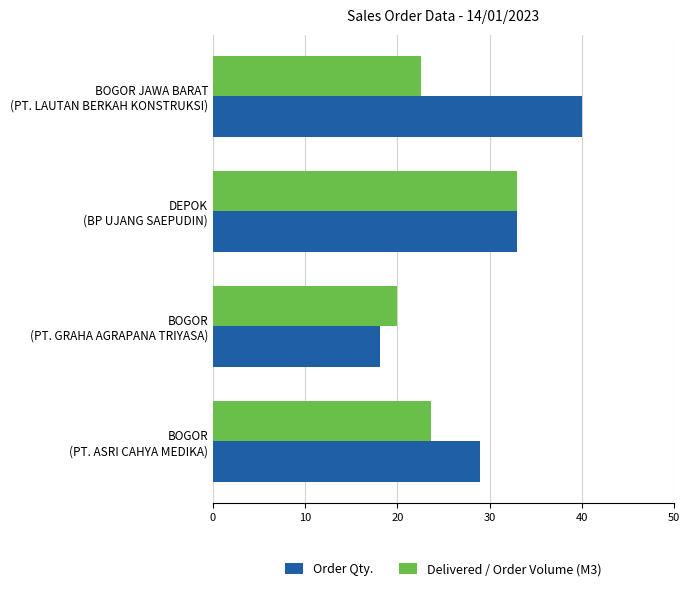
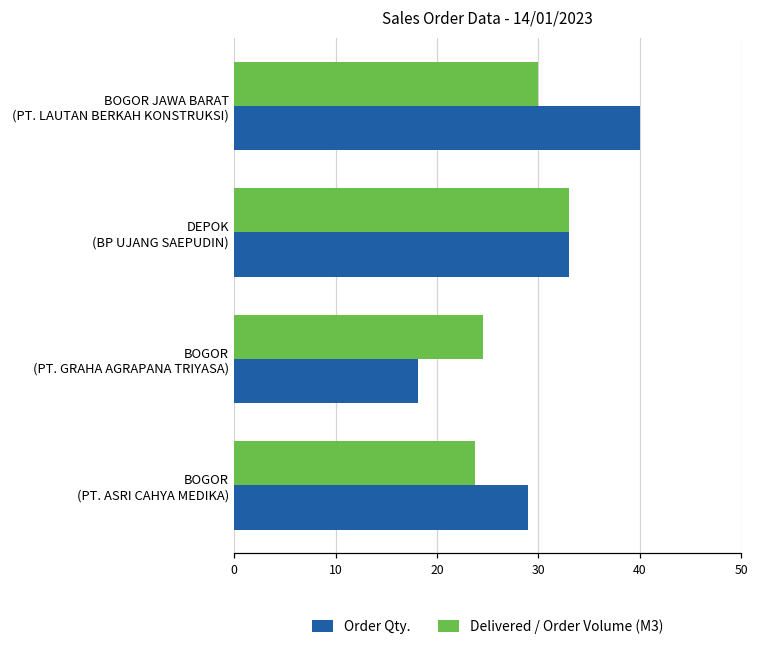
Delivered / Order Volume (M3), BOGOR JAWA BARAT (PT. LAUTAN BERKAH KONSTRUKSI): 23 -> 30
Delivered / Order Volume (M3), BOGOR (PT. GRAHA AGRAPANA TRIYASA): 20 -> 25
